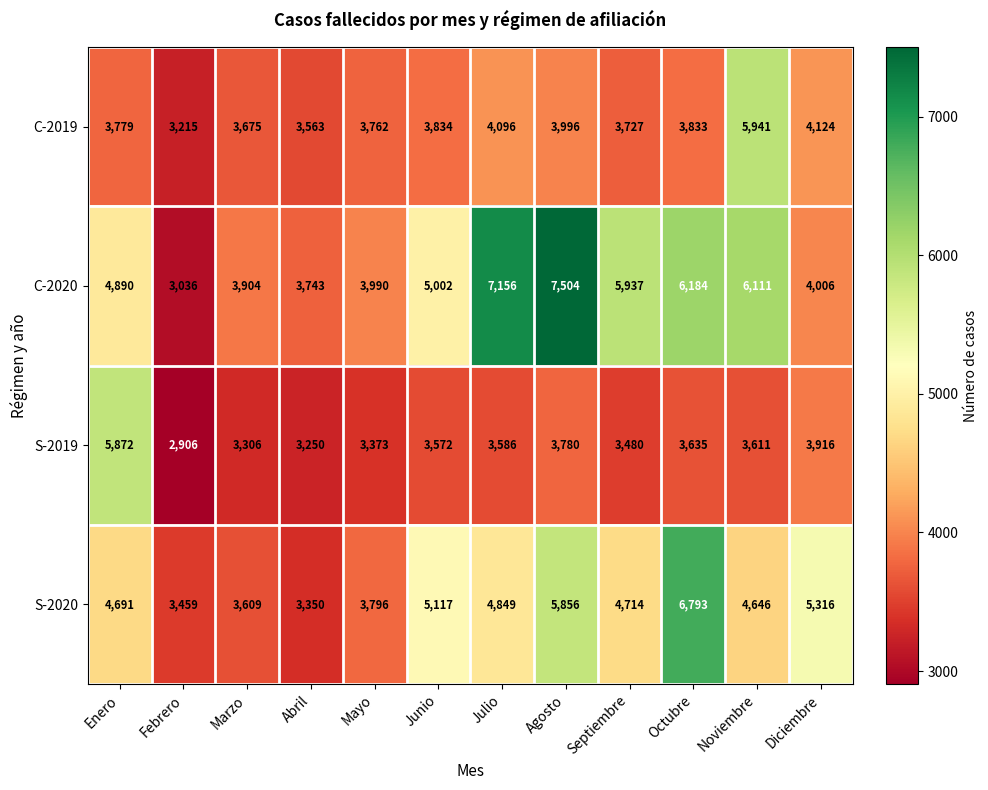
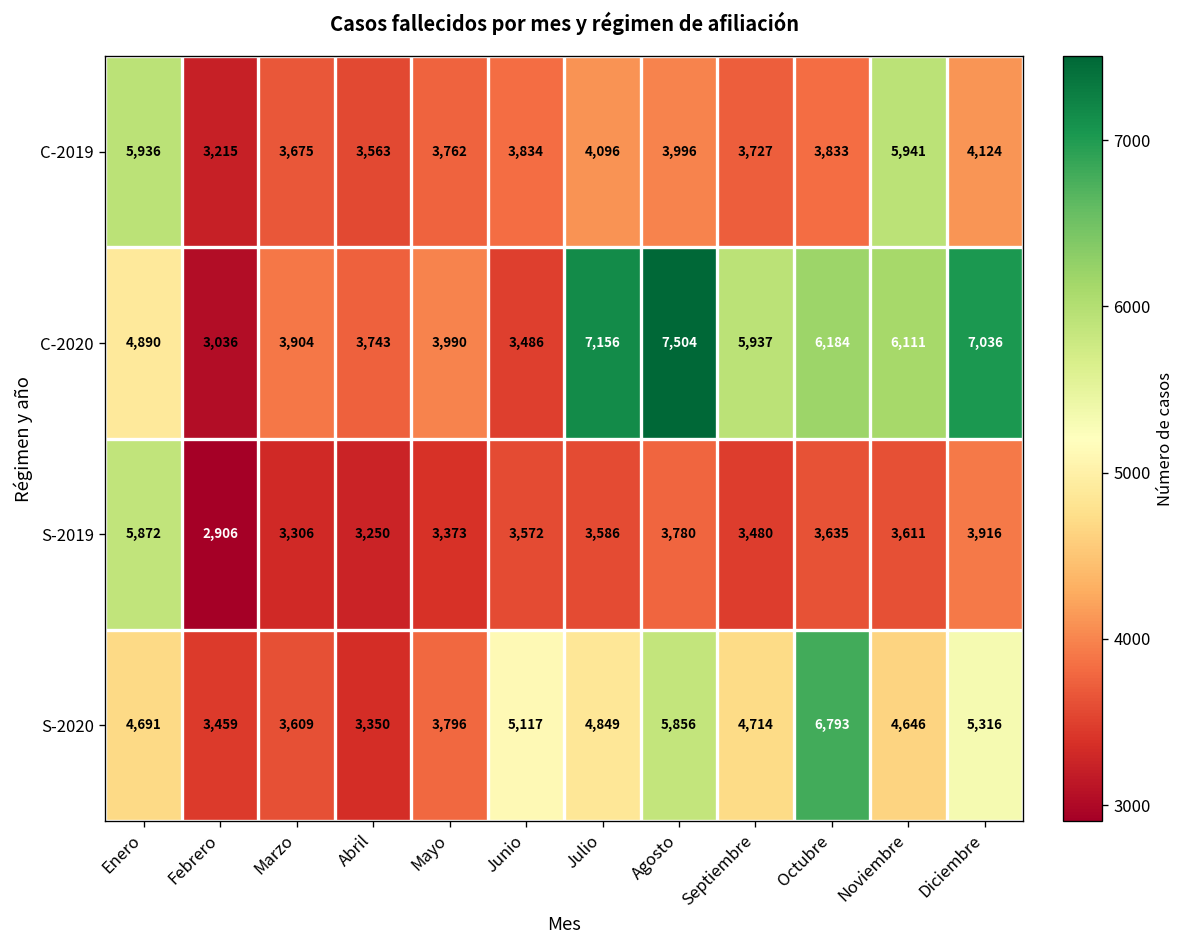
C-2019, Enero: 3,779 -> 5,936
C-2020, Junio: 5,002 -> 3,486
C-2020, Diciembre: 4,006 -> 7,036
